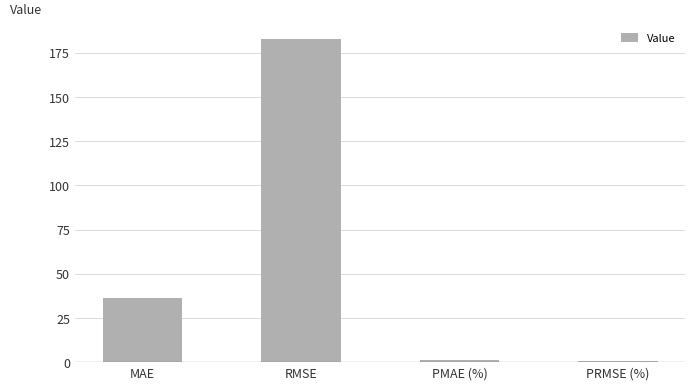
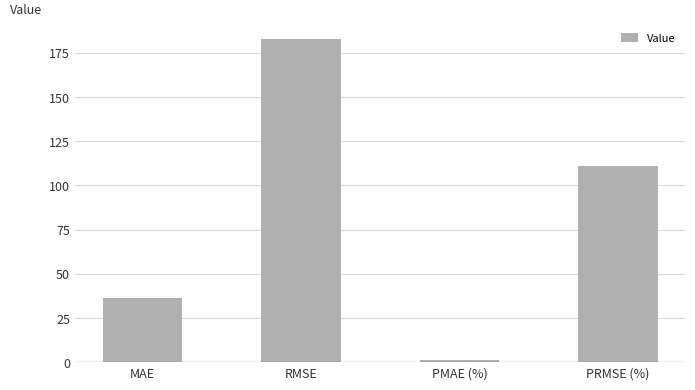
PRMSE (%): 1 -> 111
